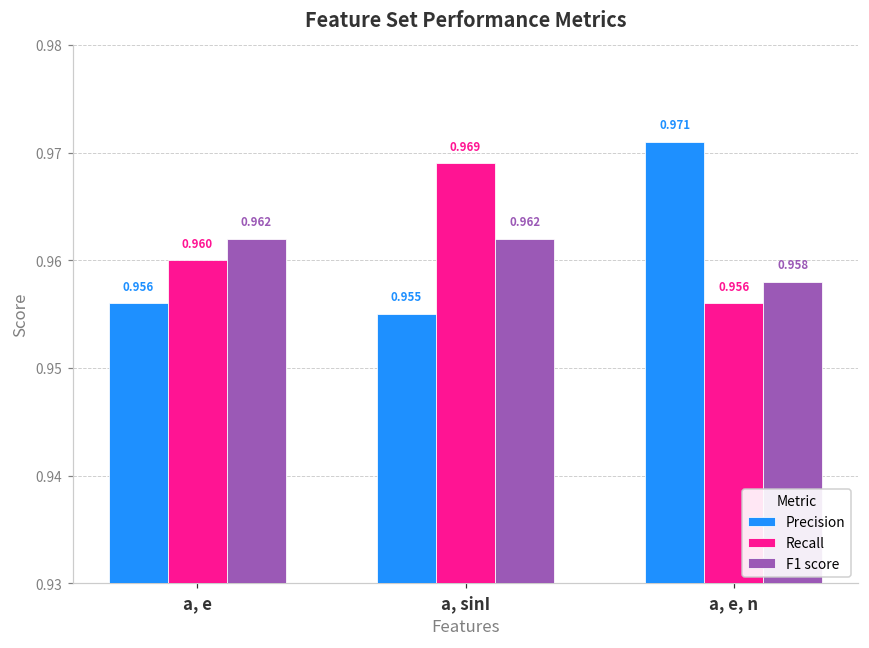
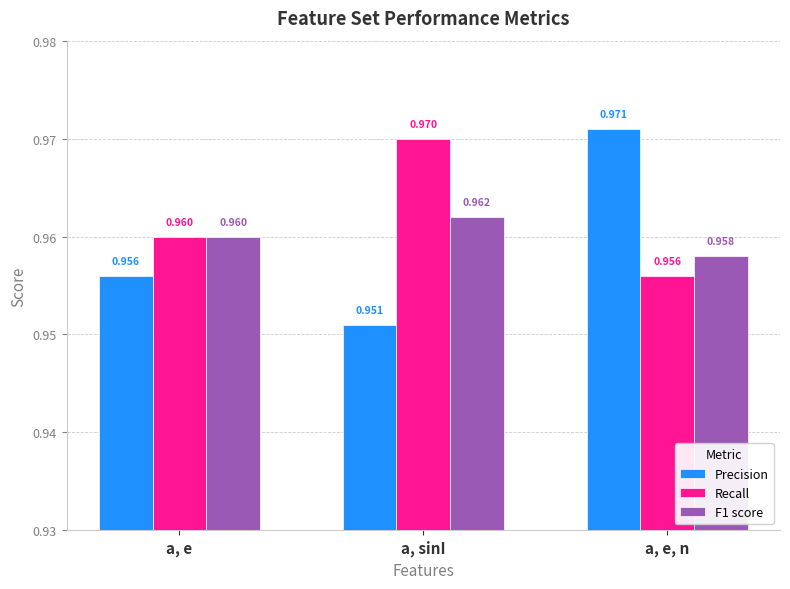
F1 score, a, e: 0.962 -> 0.960
Precision, a, sinI: 0.955 -> 0.951
Recall, a, sinI: 0.969 -> 0.970
